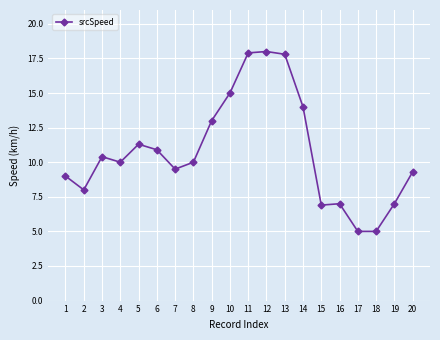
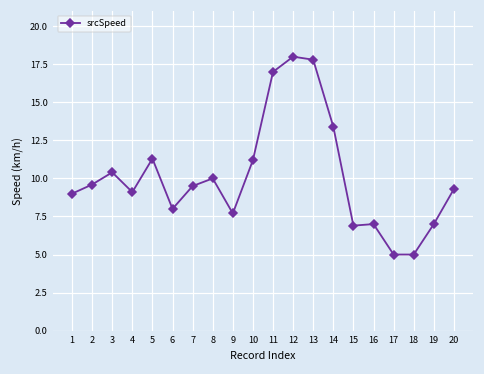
2: 8.0 -> 9.6
4: 10.0 -> 9.1
6: 10.9 -> 8.0
9: 13.0 -> 7.7
10: 15.0 -> 11.2
11: 17.9 -> 17.0
14: 14.0 -> 13.4
